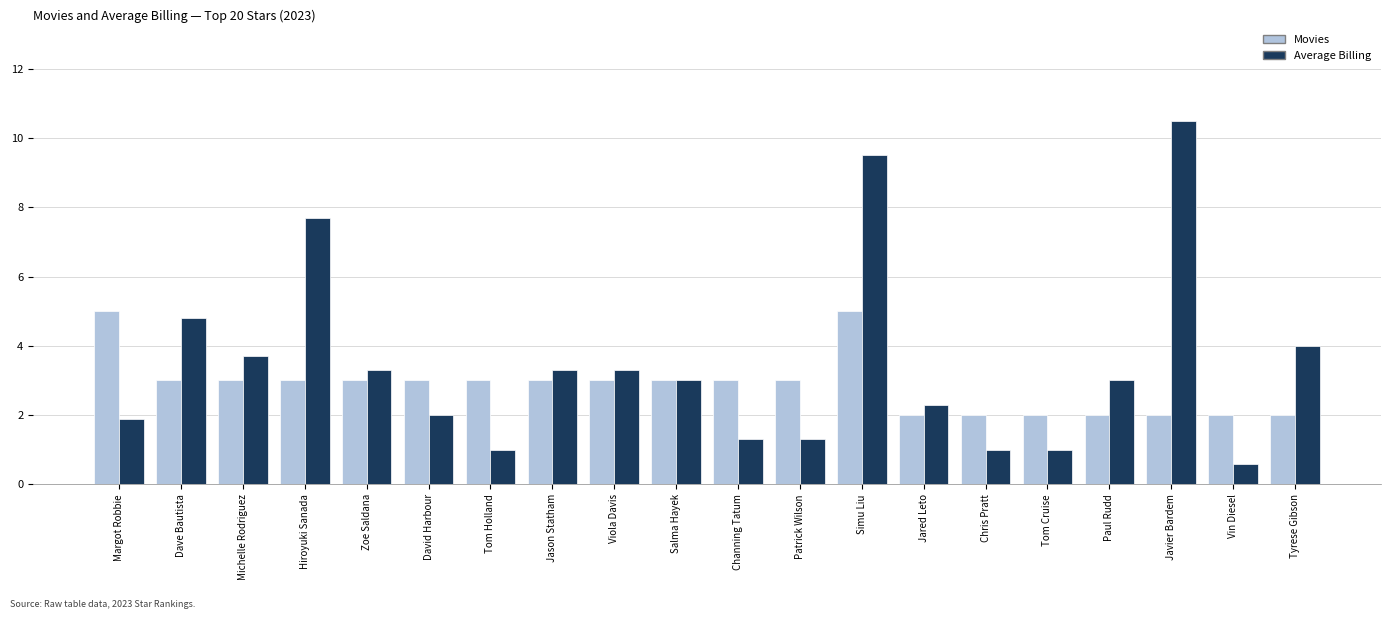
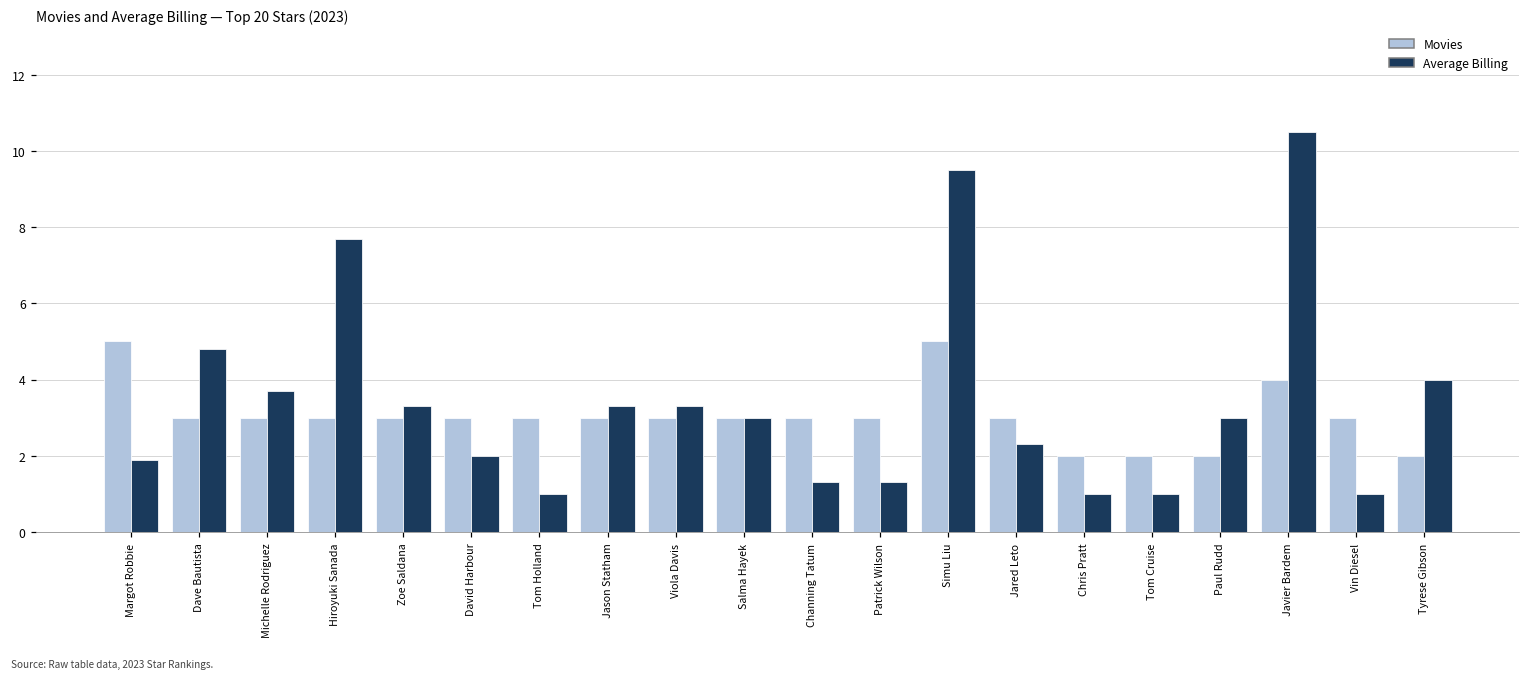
Movies, Jared Leto: 2 -> 3
Movies, Javier Bardem: 2 -> 4
Movies, Vin Diesel: 2 -> 3
Average Billing, Vin Diesel: 0.6 -> 1.0
